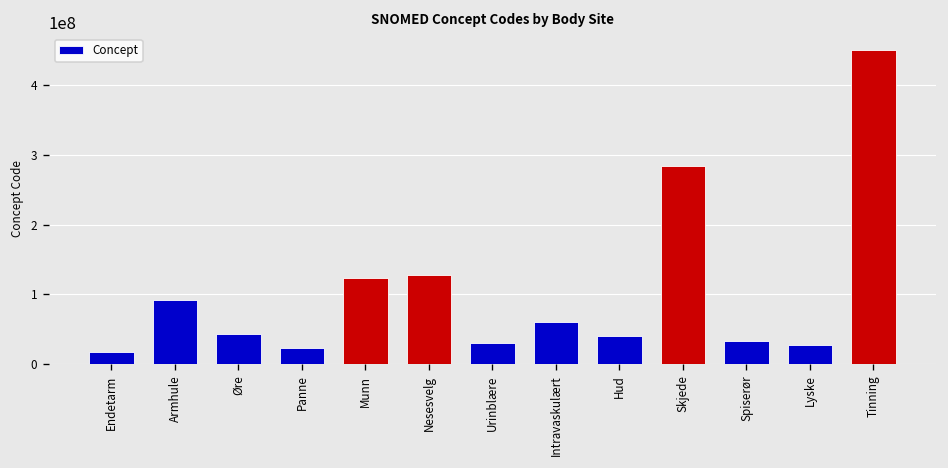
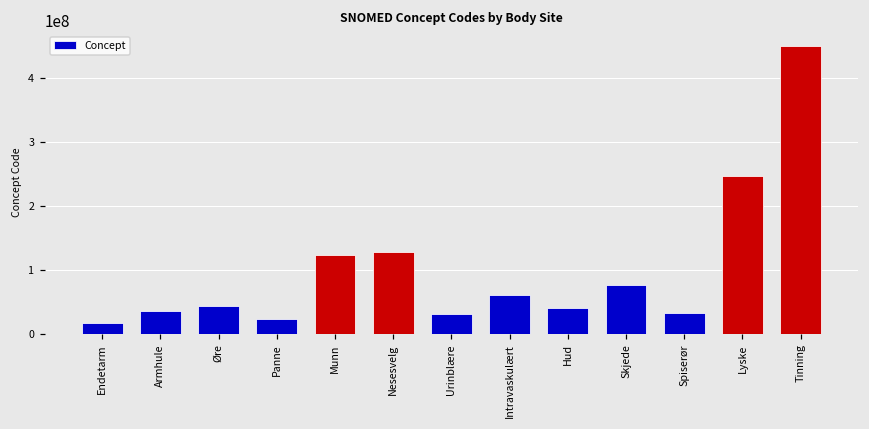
Armhule: 90000000 -> 40000000
Skjede: 280000000 -> 80000000
Lyske: 30000000 -> 250000000
